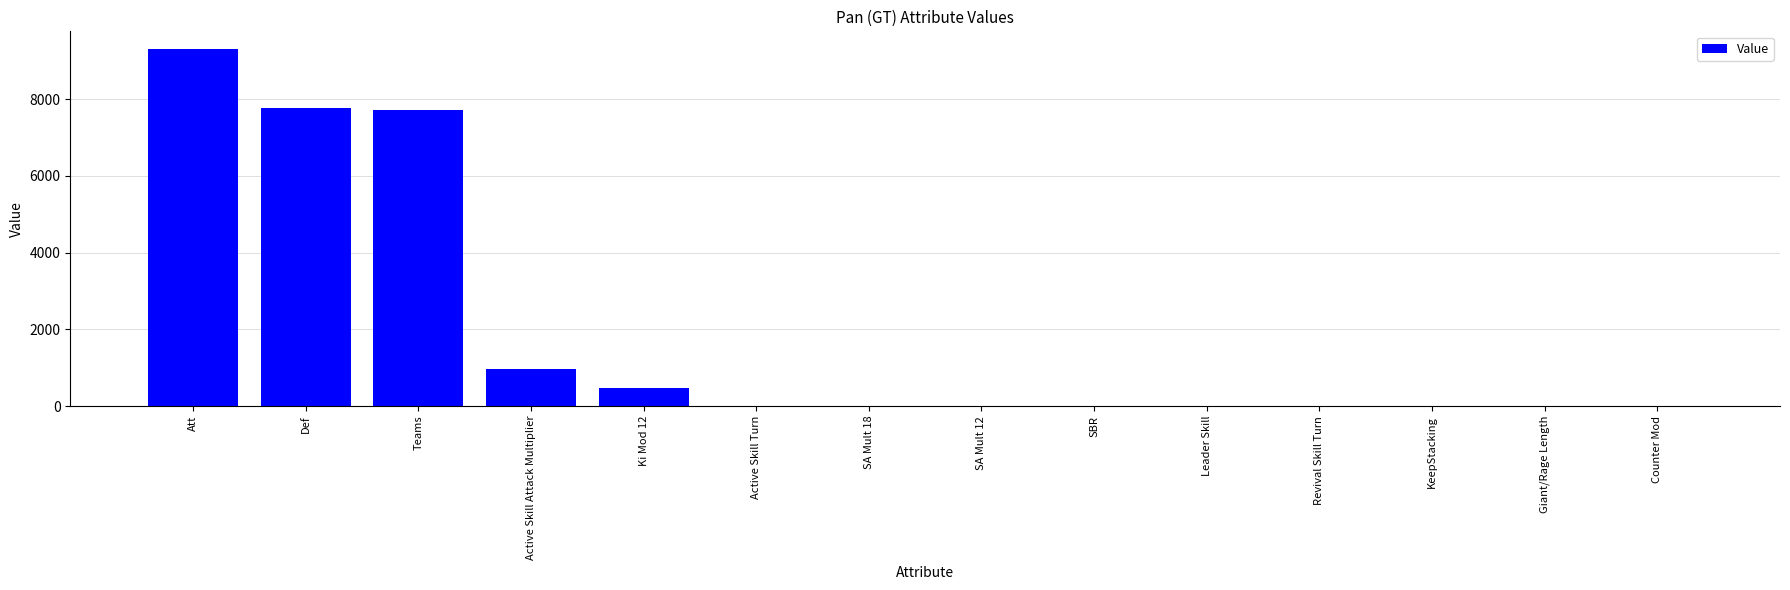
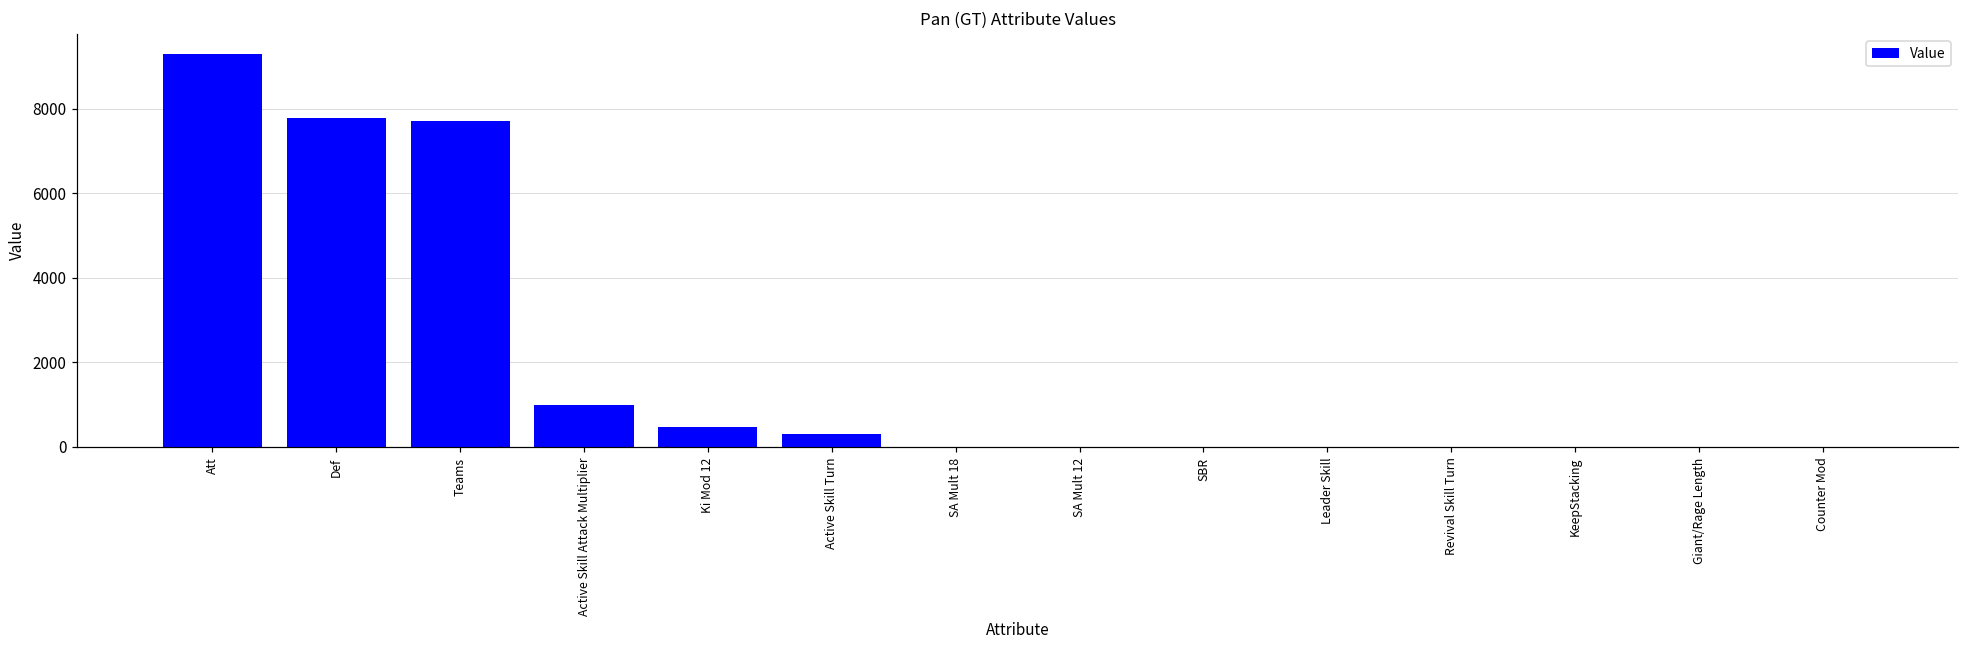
Active Skill Turn: 0 -> 300
